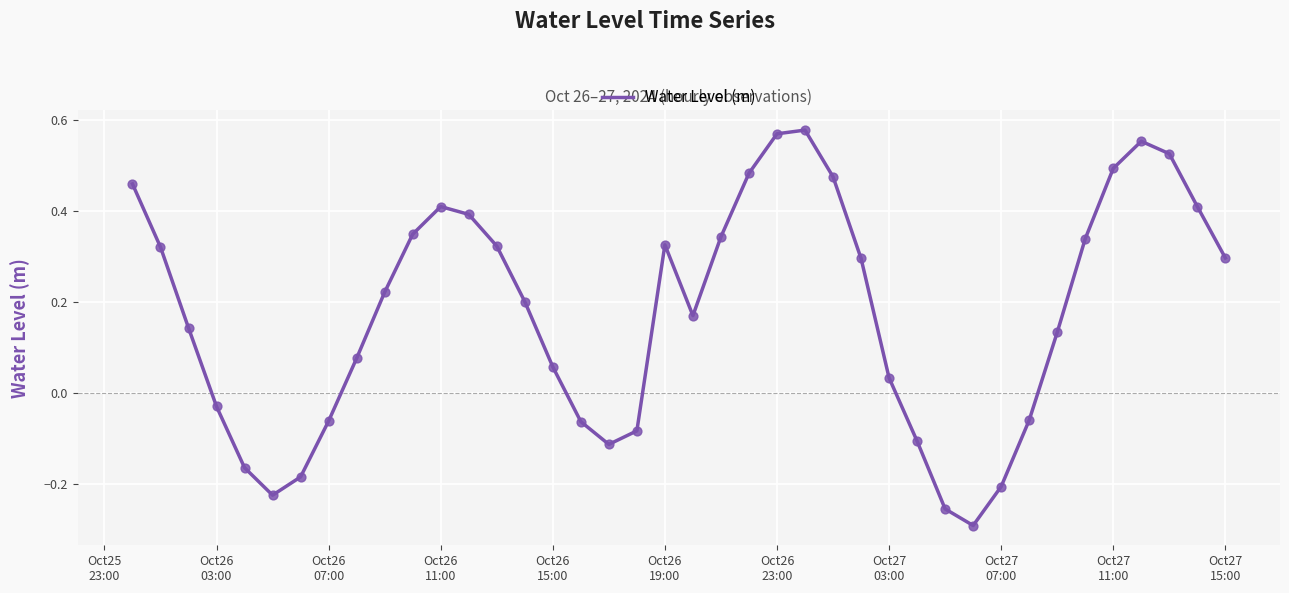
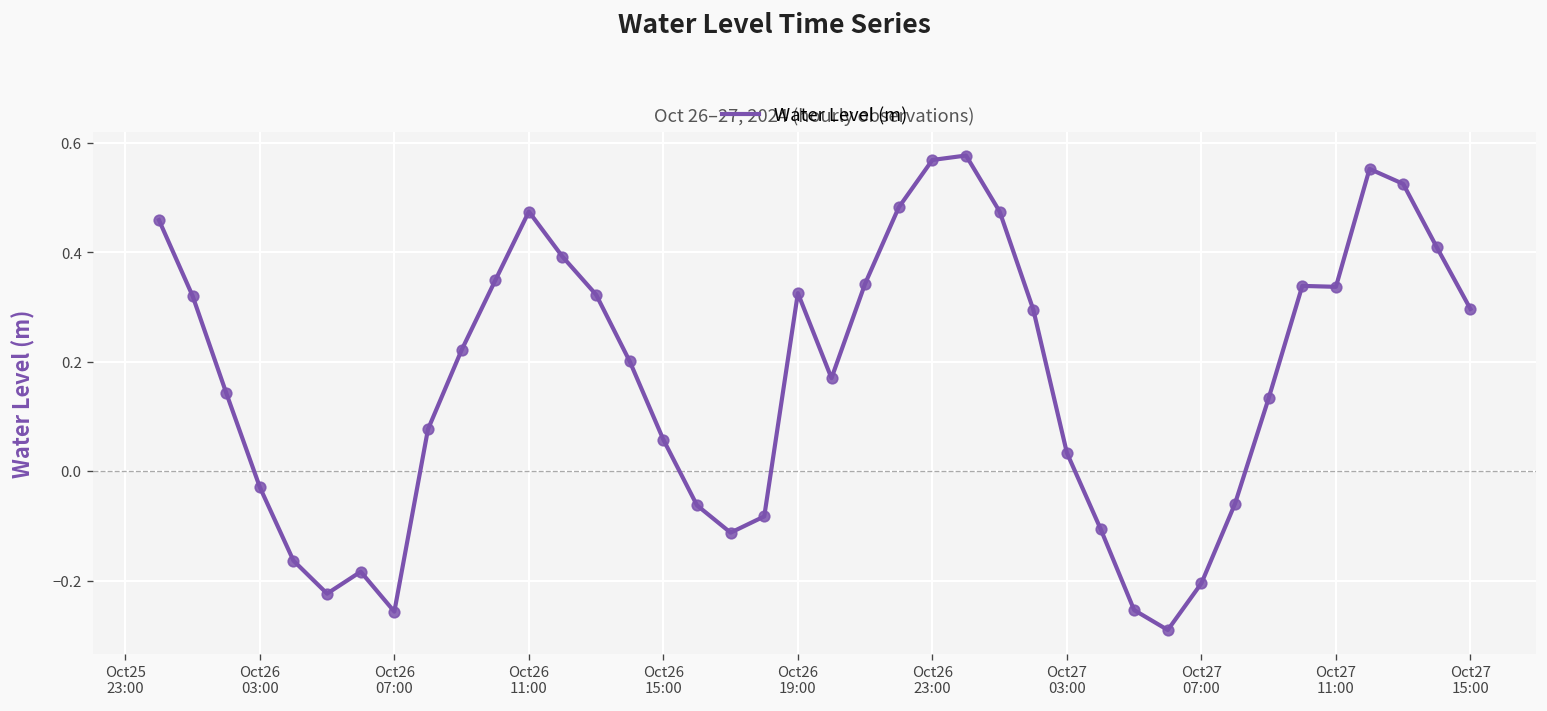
Oct26 07:00: -0.06 -> -0.26
Oct26 11:00: 0.41 -> 0.47
Oct27 11:00: 0.49 -> 0.34
